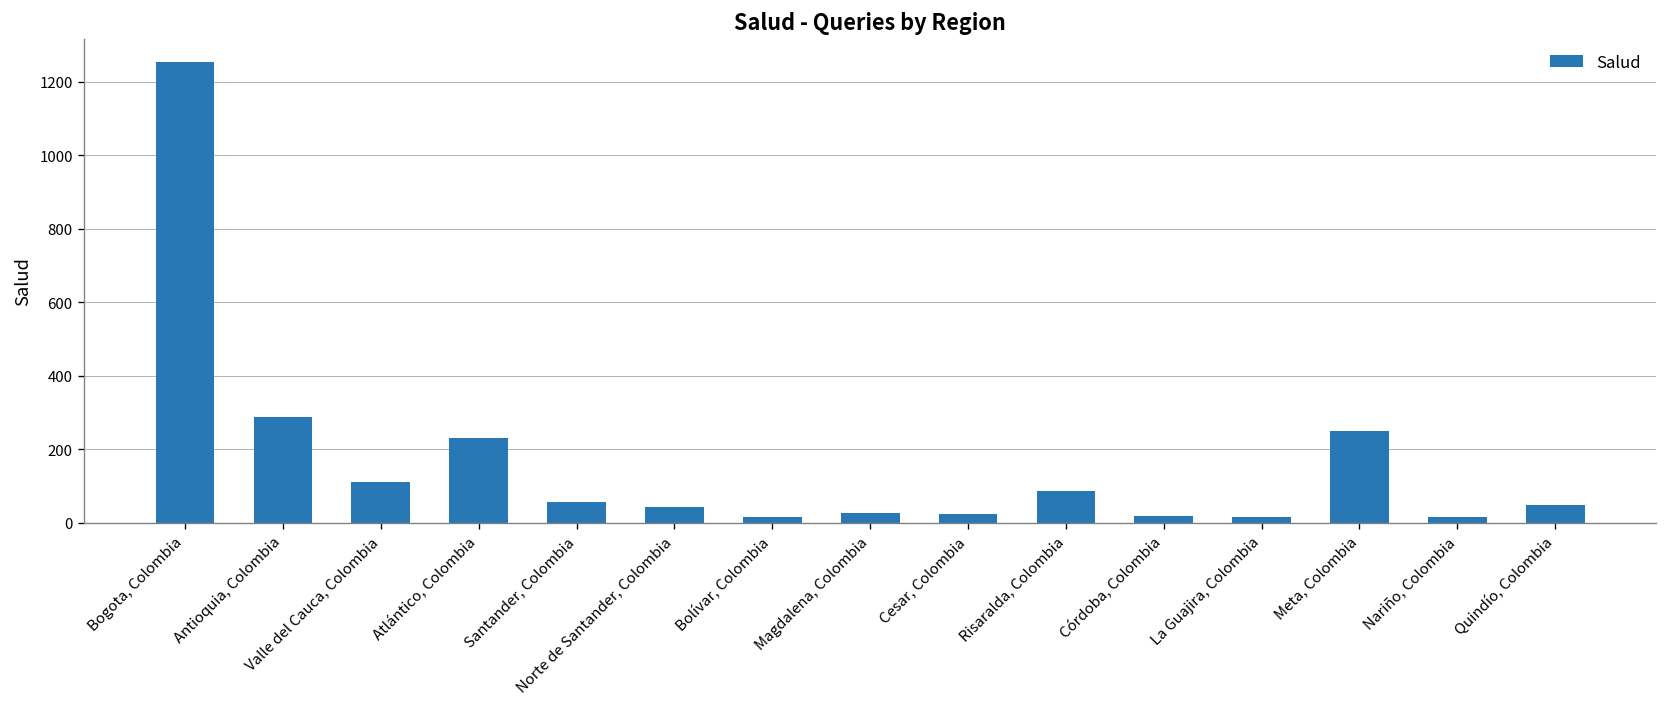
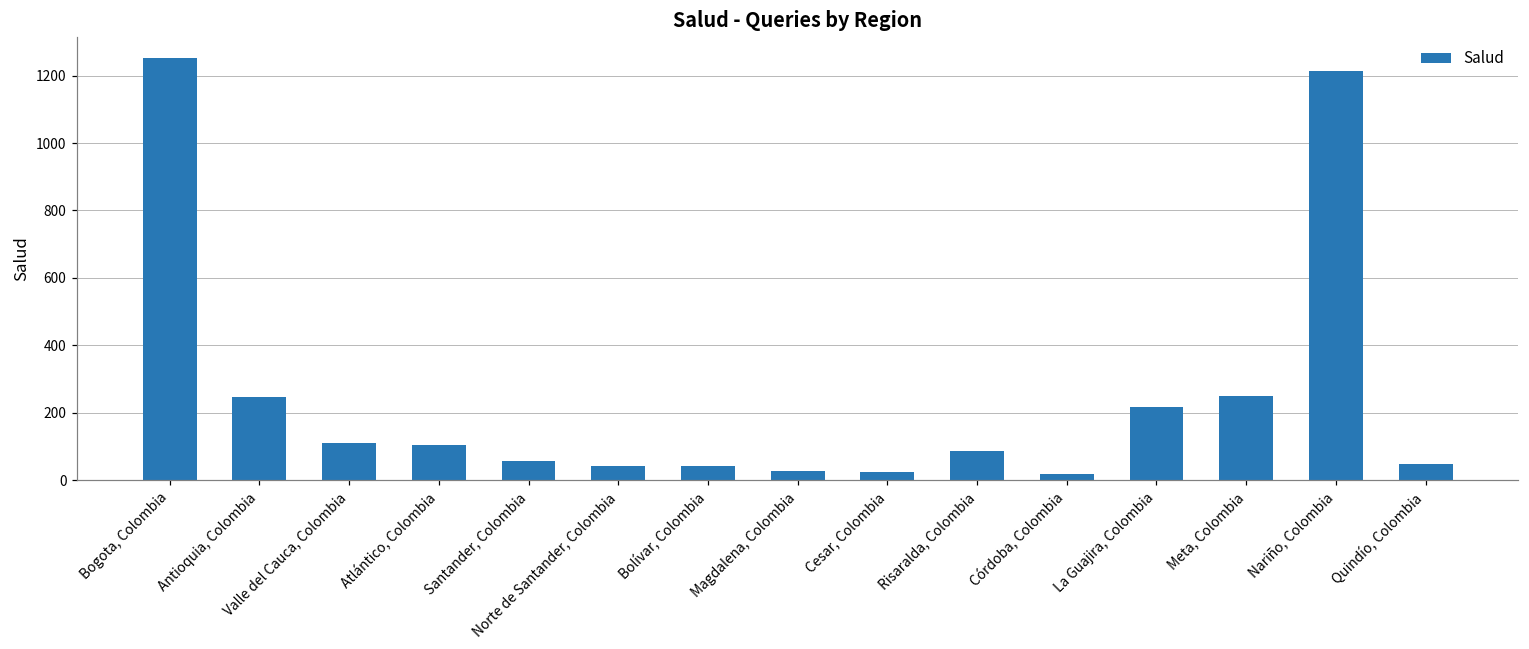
Antioquia, Colombia: 290 -> 250
Atlántico, Colombia: 230 -> 110
Bolívar, Colombia: 10 -> 40
La Guajira, Colombia: 20 -> 220
Nariño, Colombia: 20 -> 1220
